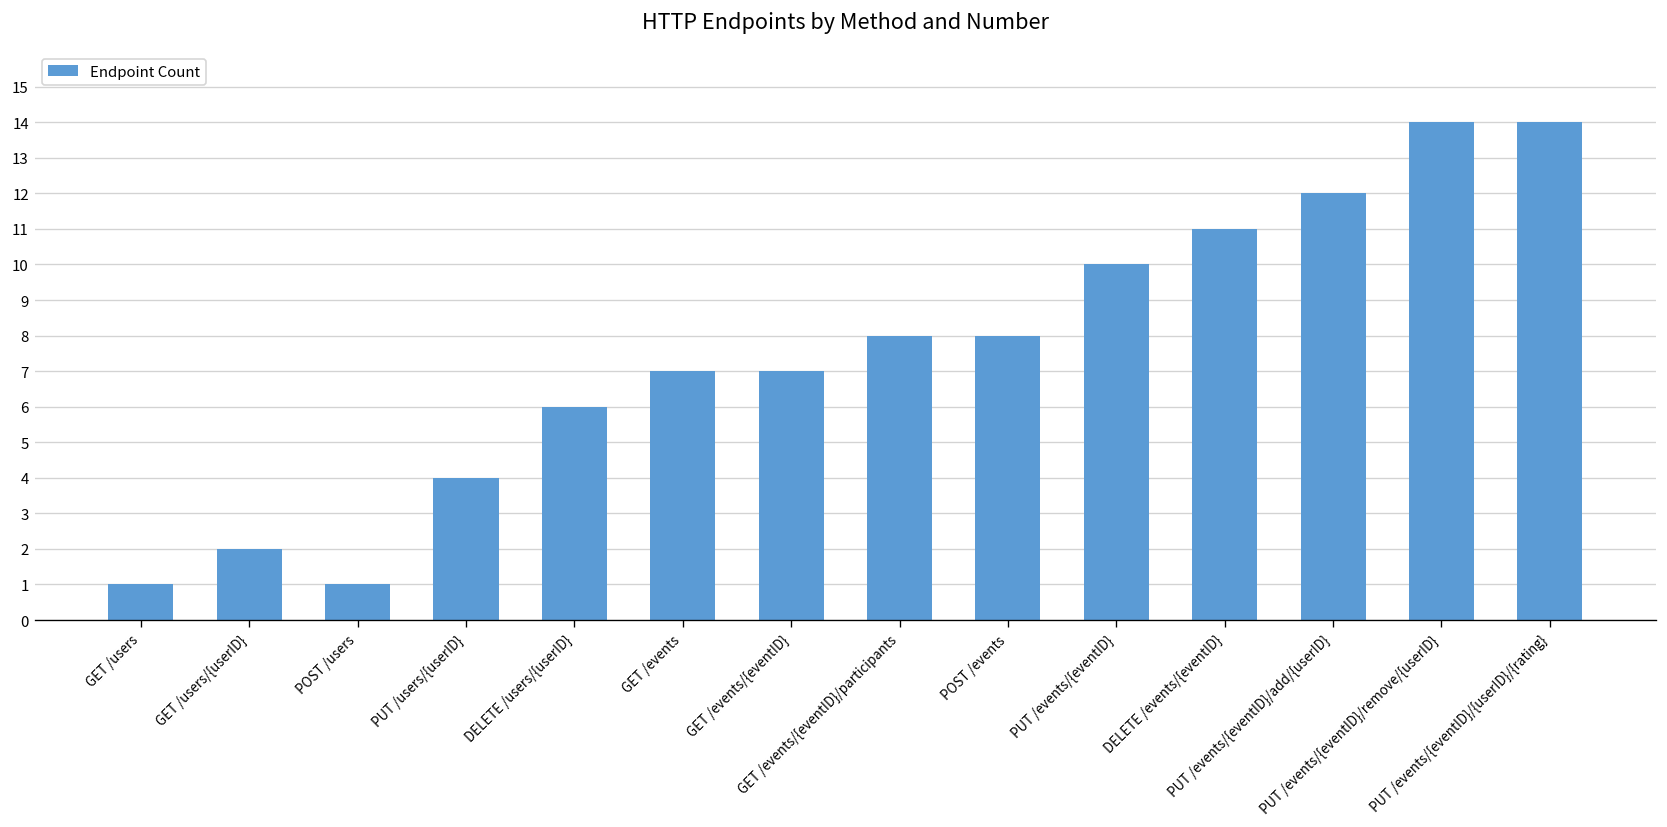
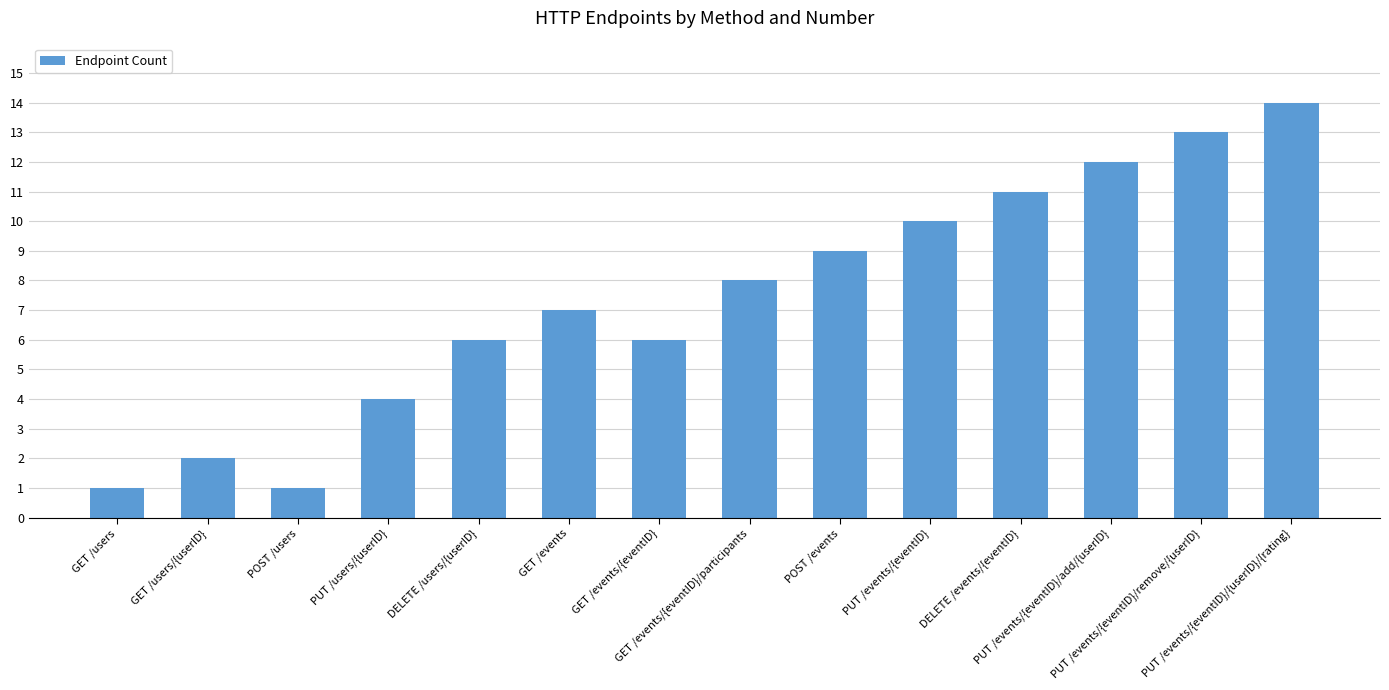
GET /events/{eventID}: 7 -> 6
POST /events: 8 -> 9
PUT /events/{eventID}/remove/{userID}: 14 -> 13
